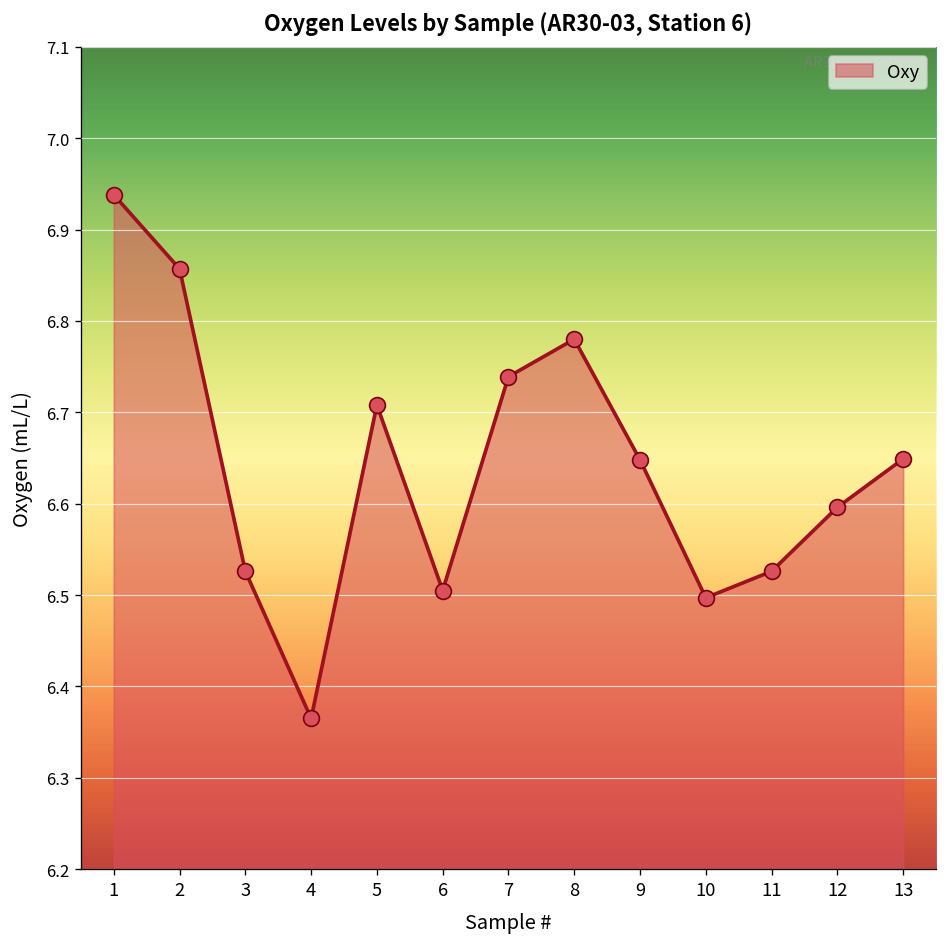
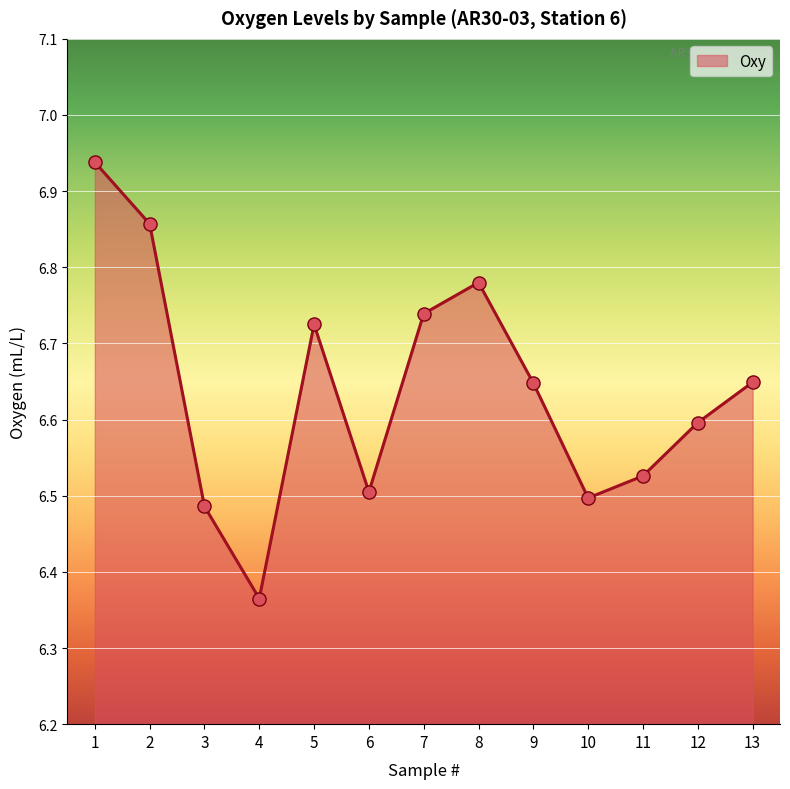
3: 6.53 -> 6.49
5: 6.71 -> 6.73
